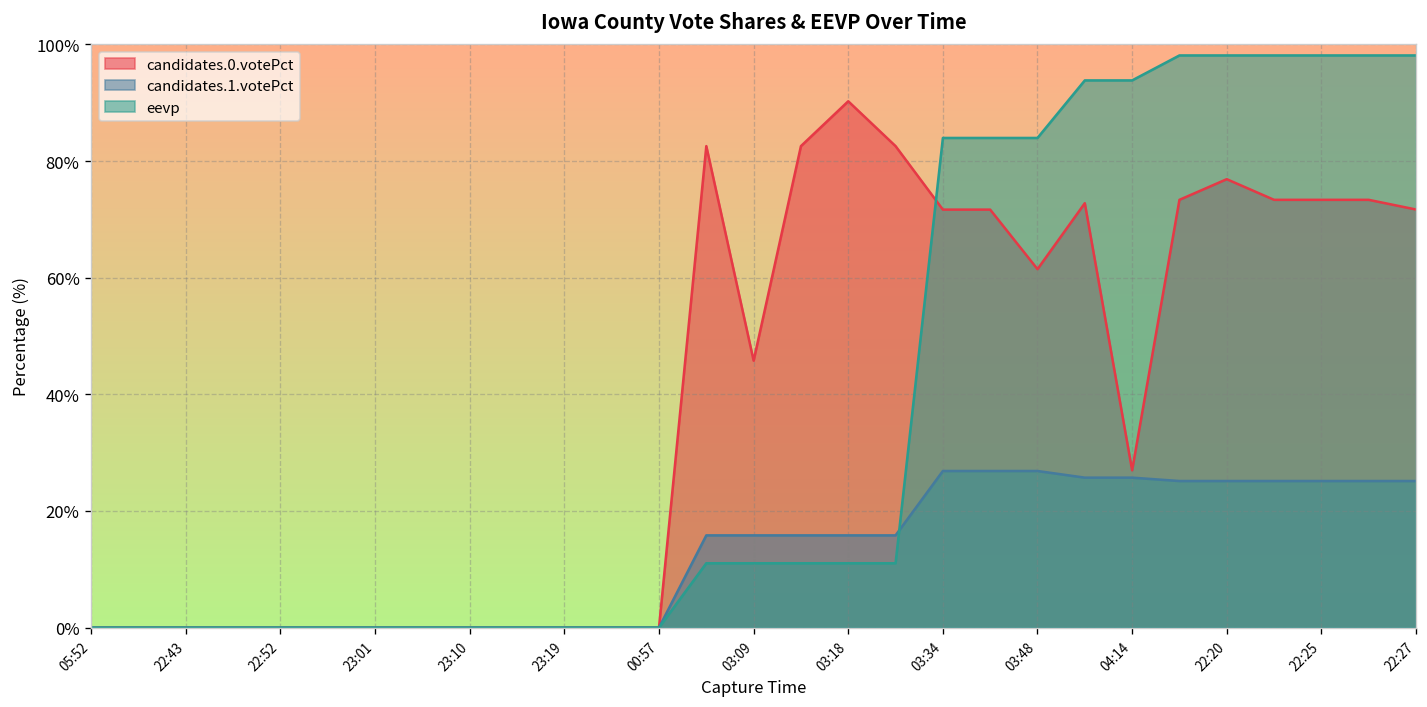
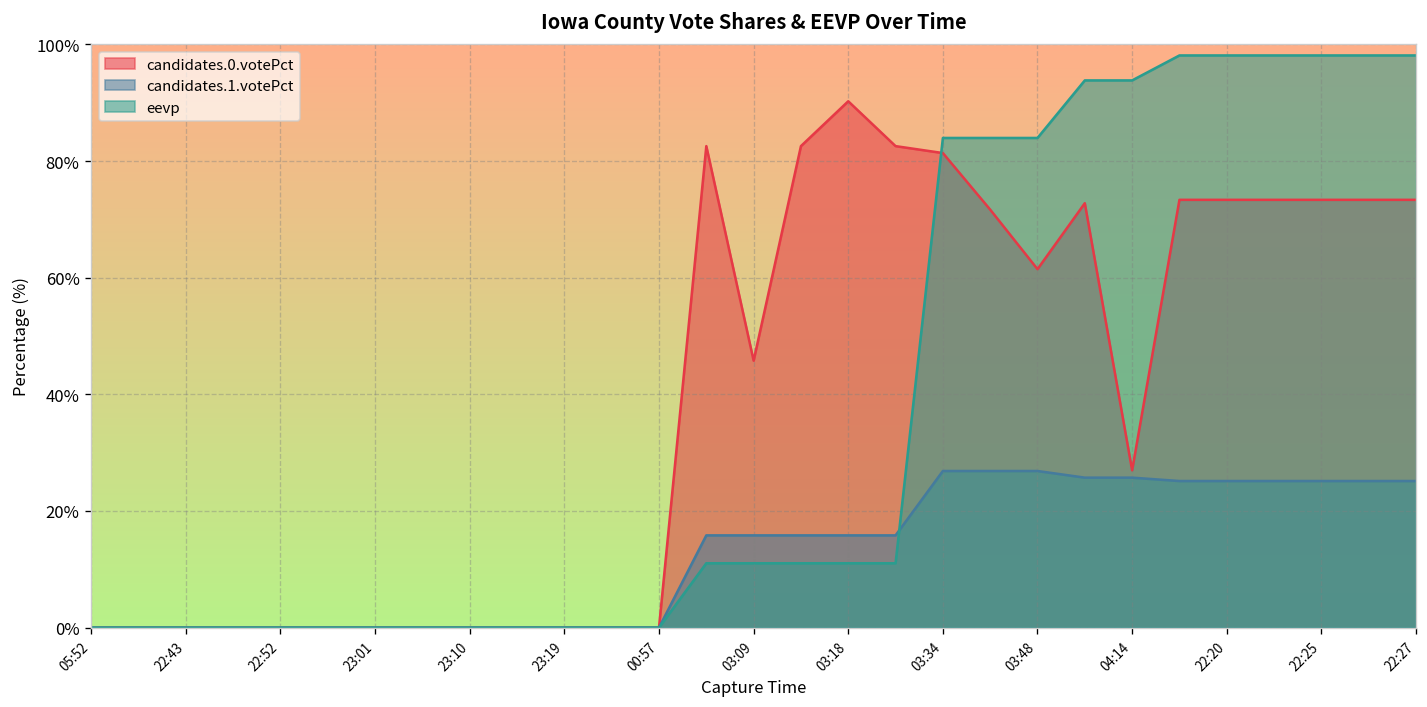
candidates.0.votePct, 03:34: 72% -> 81%
candidates.0.votePct, 22:20: 77% -> 73%
candidates.0.votePct, 22:27: 72% -> 73%
